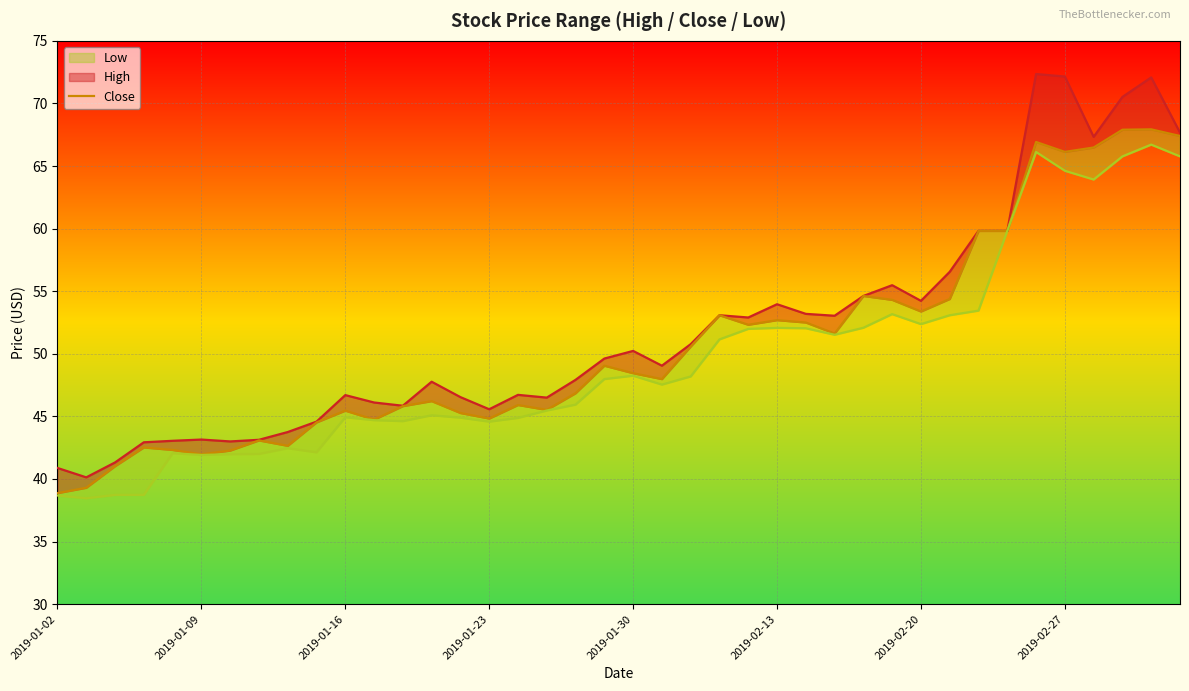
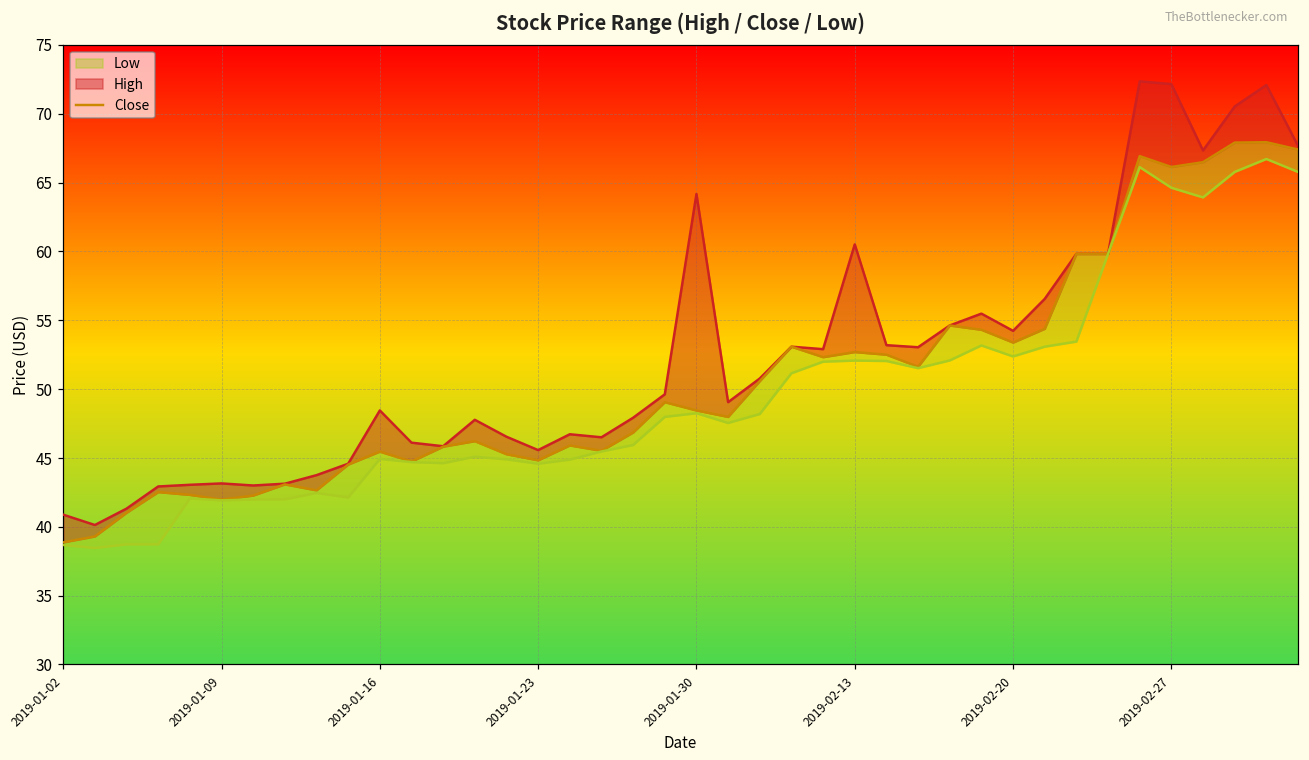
High, 2019-01-16: 46.7 -> 48.5
High, 2019-01-30: 50.2 -> 64.2
High, 2019-02-13: 54.0 -> 60.5
